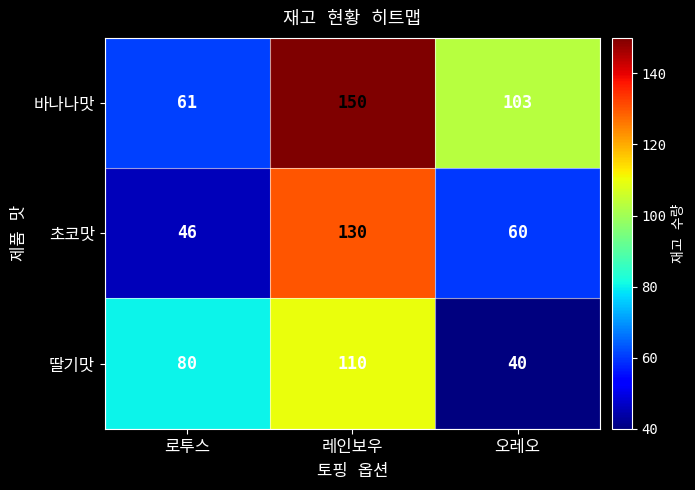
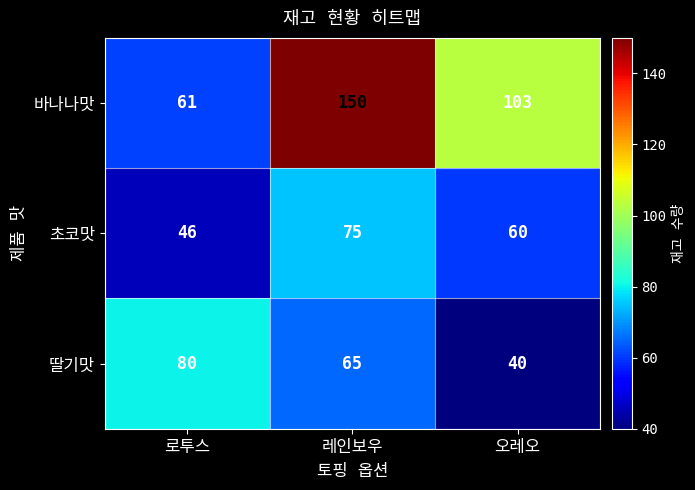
초코맛, 레인보우: 130 -> 75
딸기맛, 레인보우: 110 -> 65
